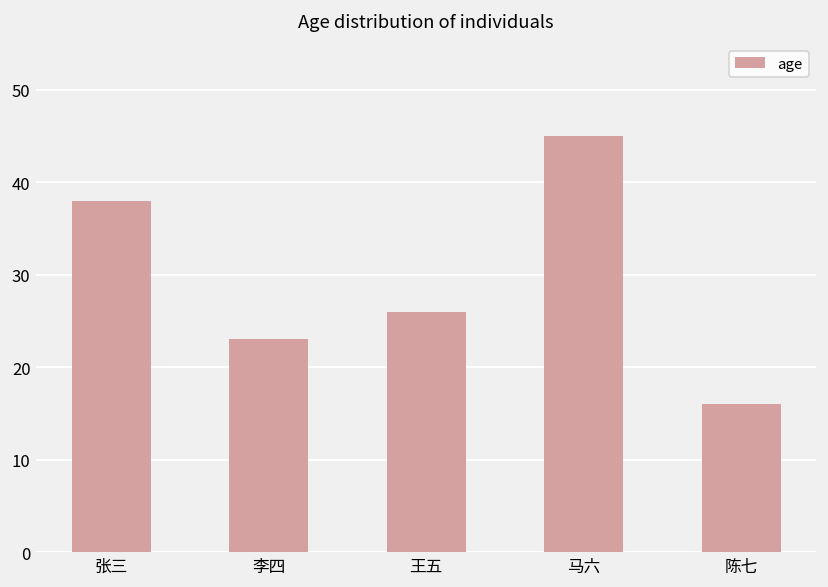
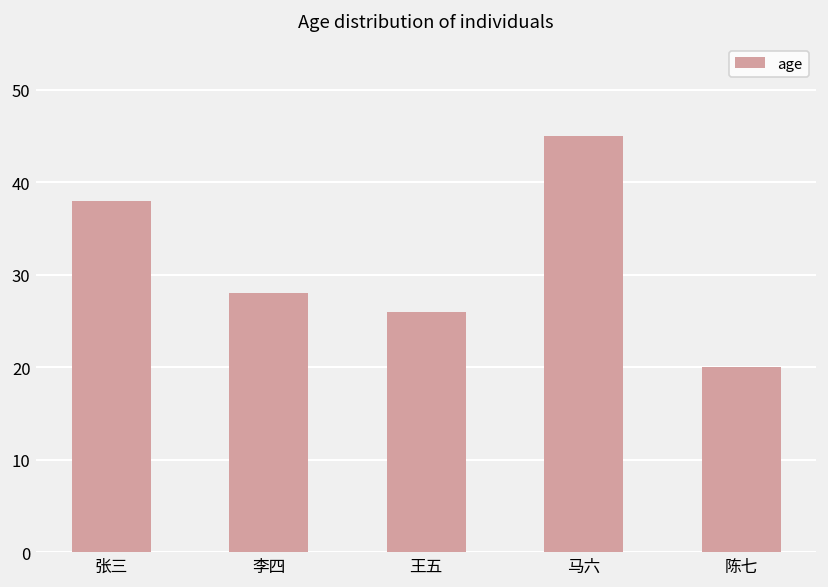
李四: 23 -> 28
陈七: 16 -> 20
